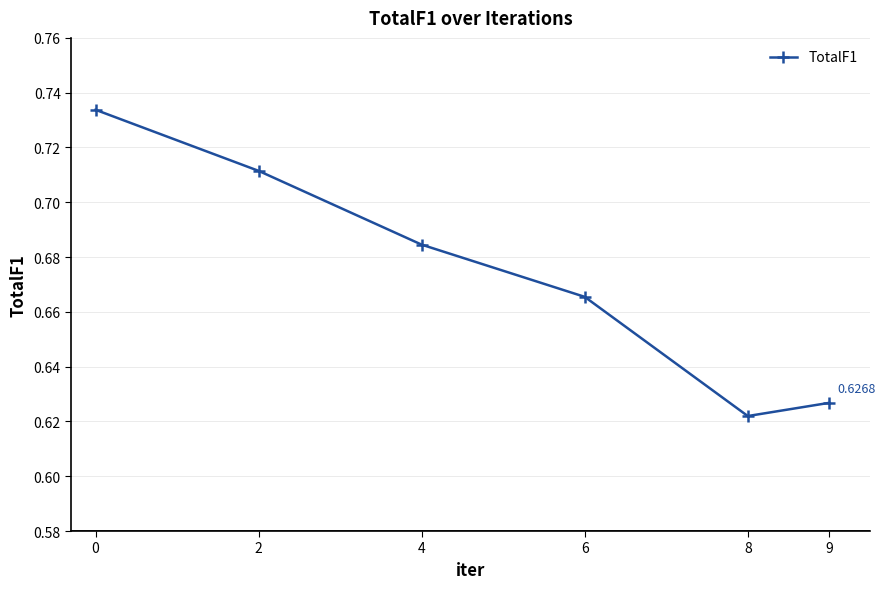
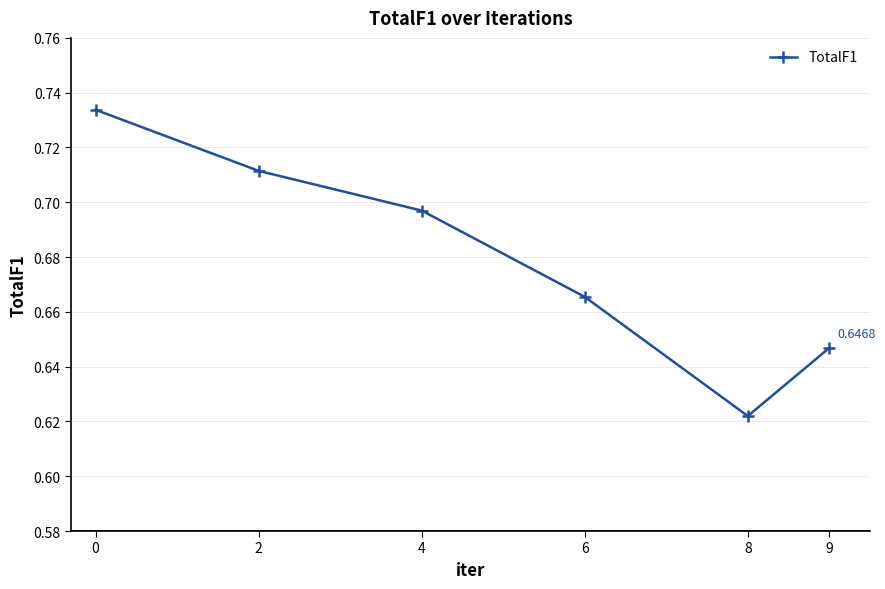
4: 0.685 -> 0.697
9: 0.6268 -> 0.6468
